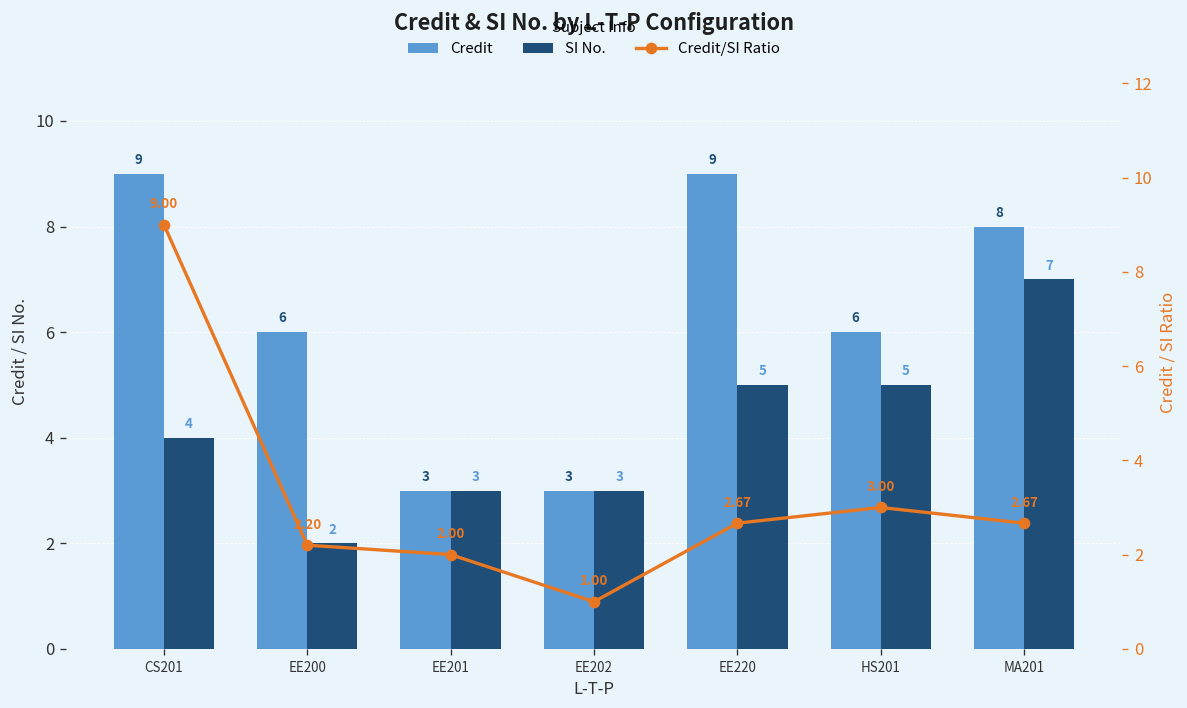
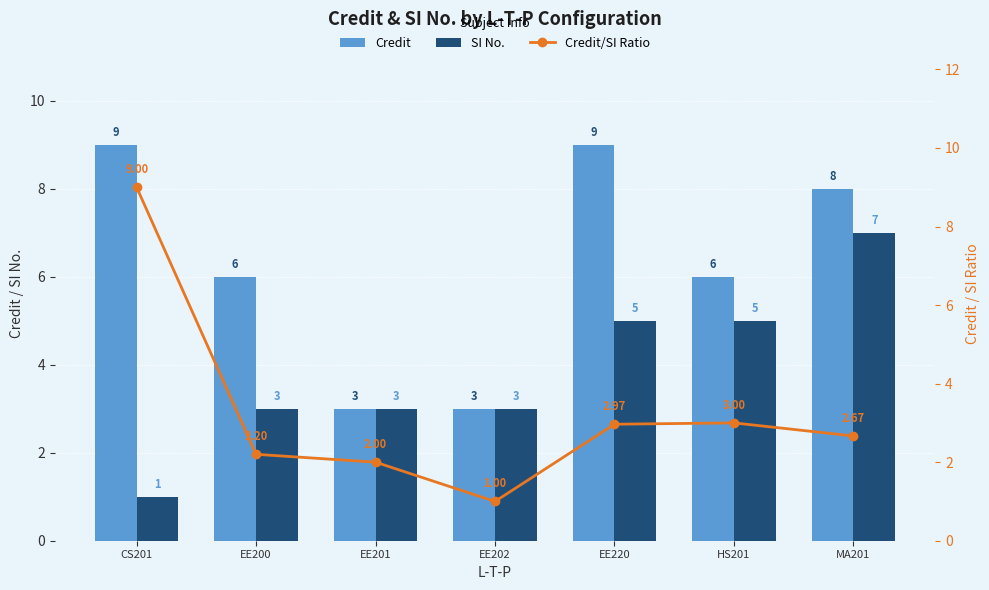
SI No., CS201: 4 -> 1
SI No., EE200: 2 -> 3
Credit/SI Ratio, EE220: 2.67 -> 2.97
